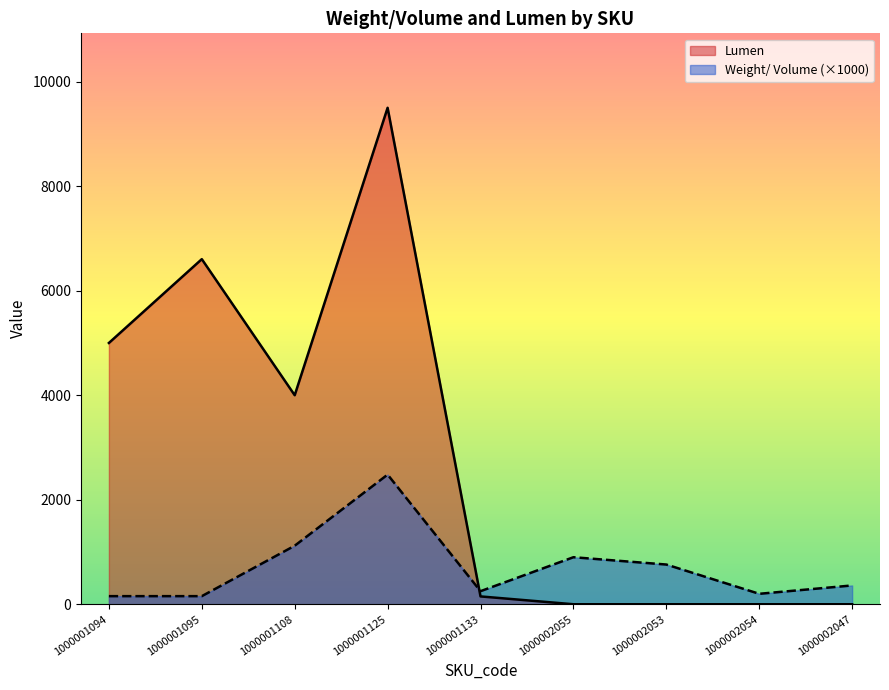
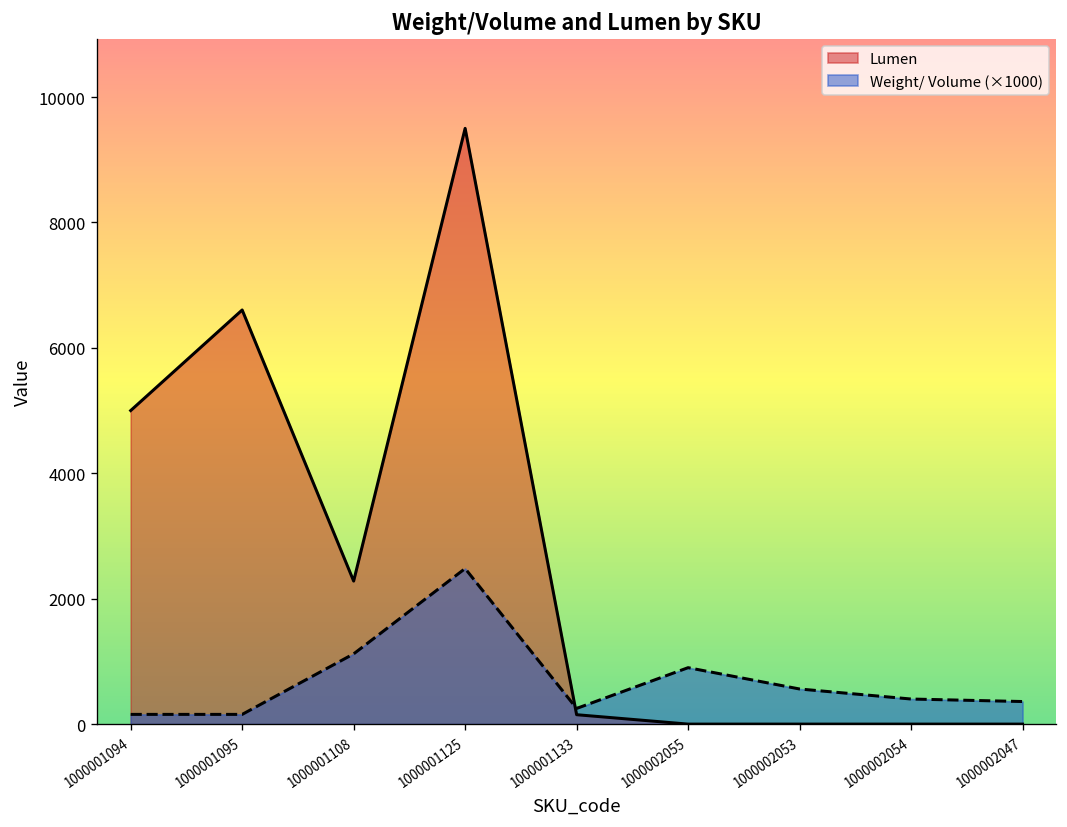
Lumen, 1000001108: 4000 -> 2300
Weight/ Volume (×1000), 1000002053: 800 -> 600
Weight/ Volume (×1000), 1000002054: 200 -> 400
